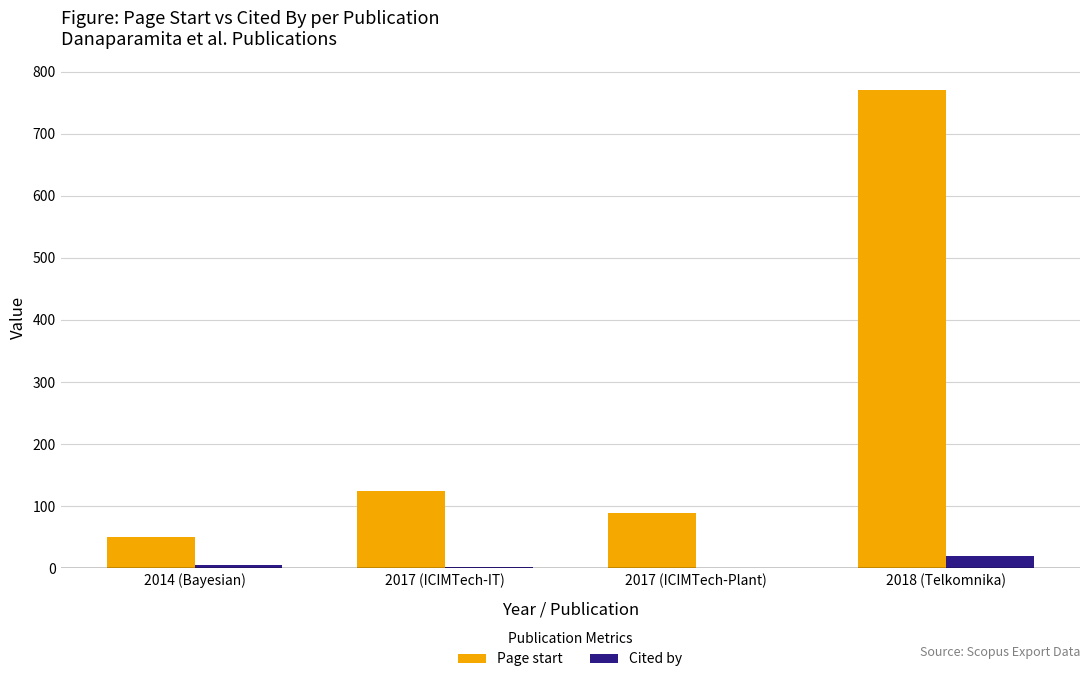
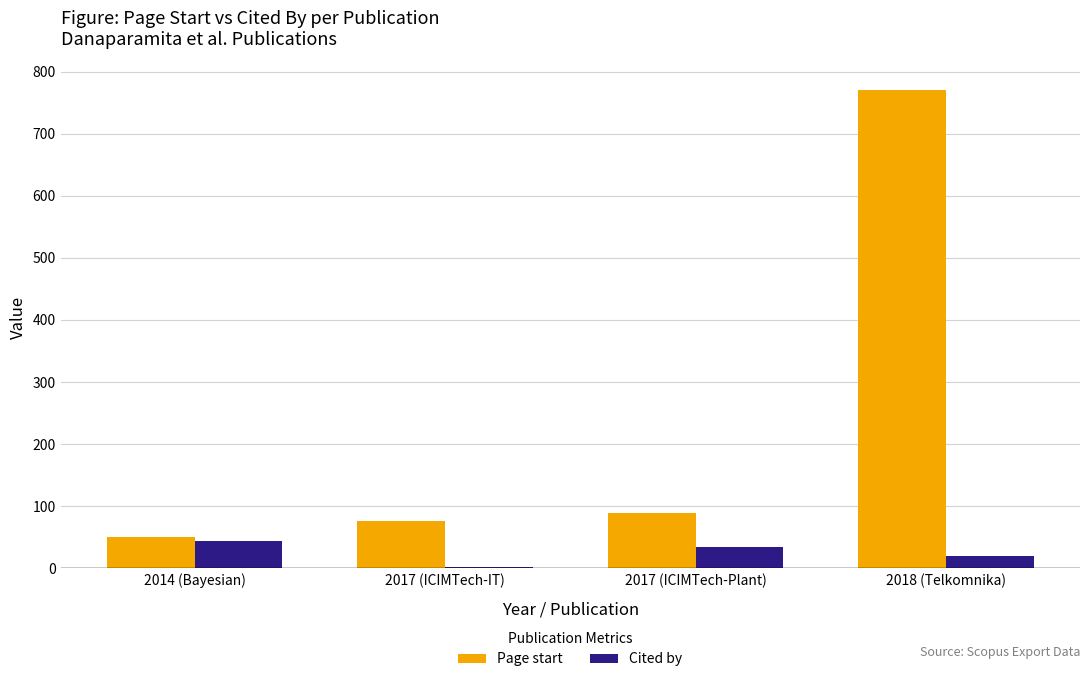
Cited by, 2014 (Bayesian): 10 -> 40
Page start, 2017 (ICIMTech-IT): 120 -> 80
Cited by, 2017 (ICIMTech-Plant): 0 -> 30
